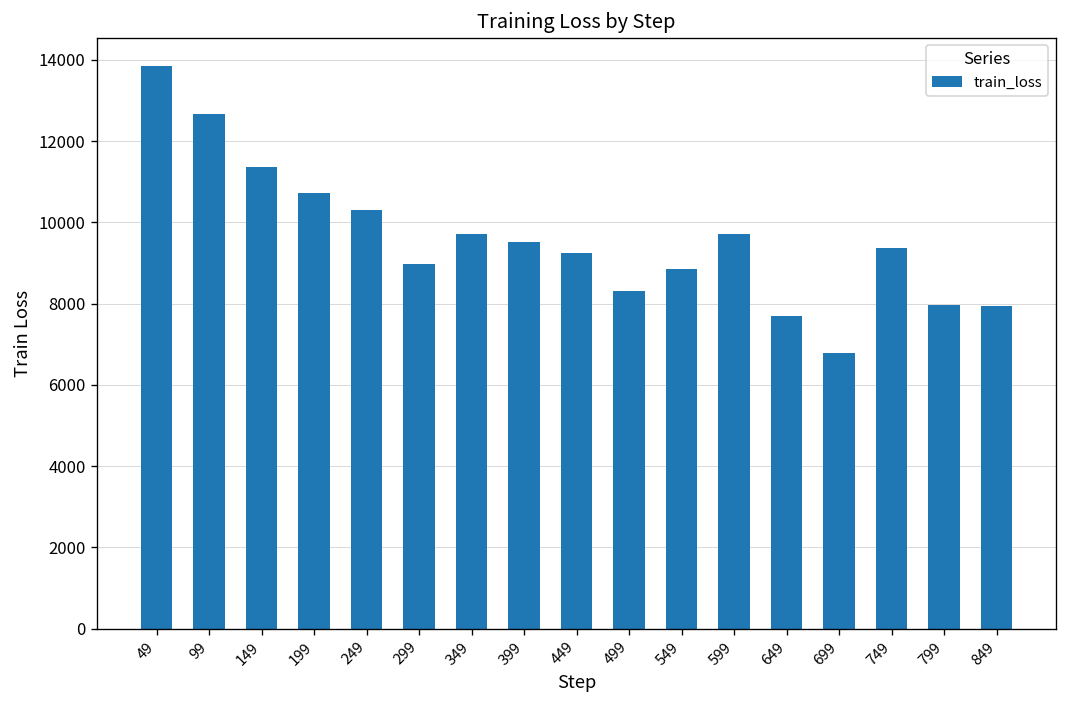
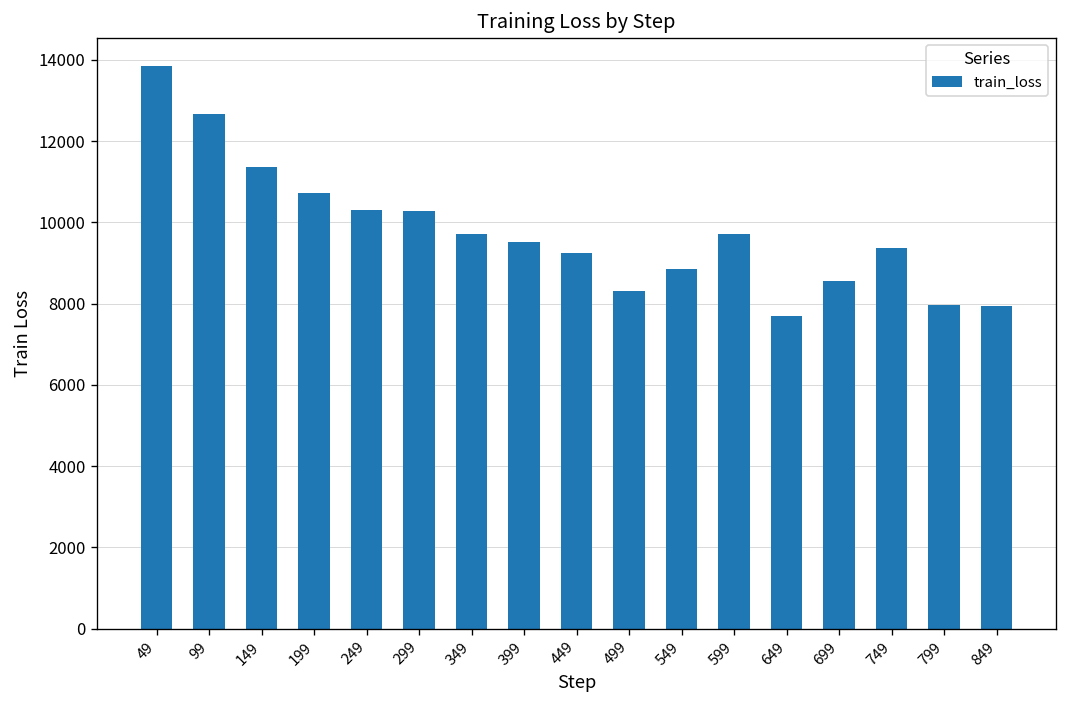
299: 9000 -> 10300
699: 6800 -> 8500
